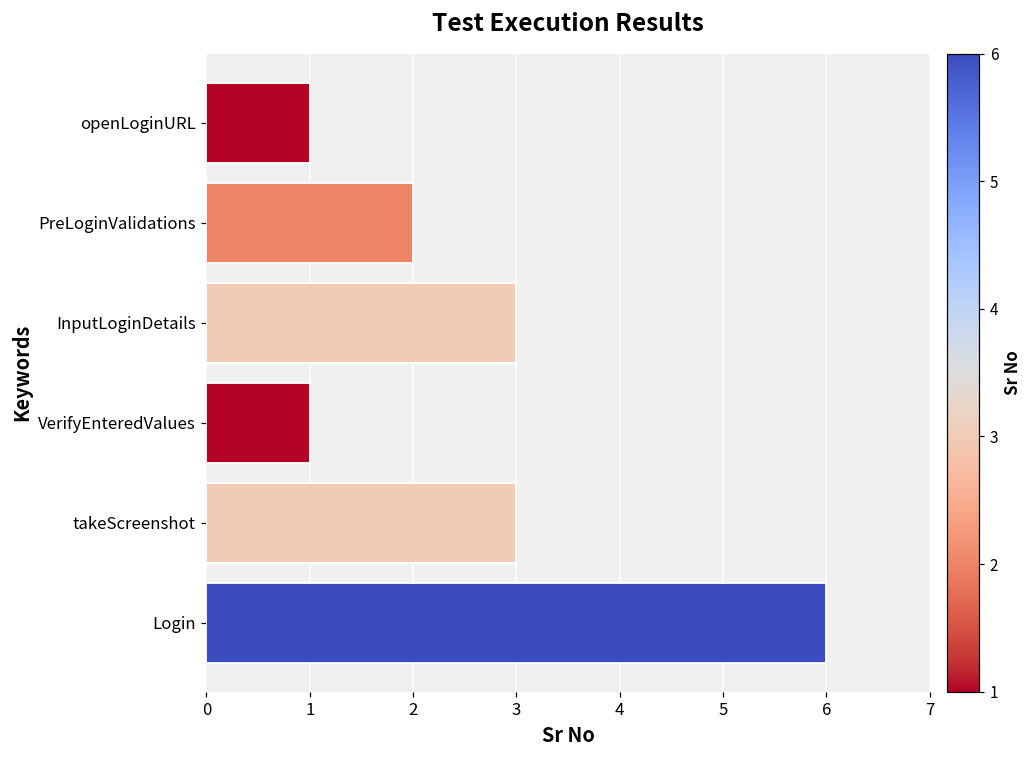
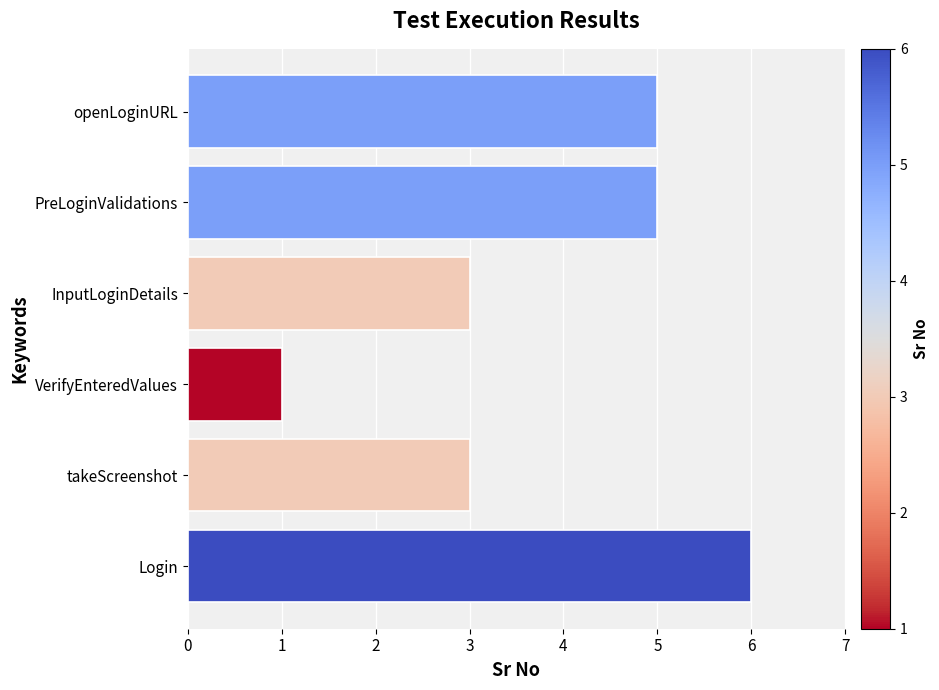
openLoginURL: 1 -> 5
PreLoginValidations: 2 -> 5
